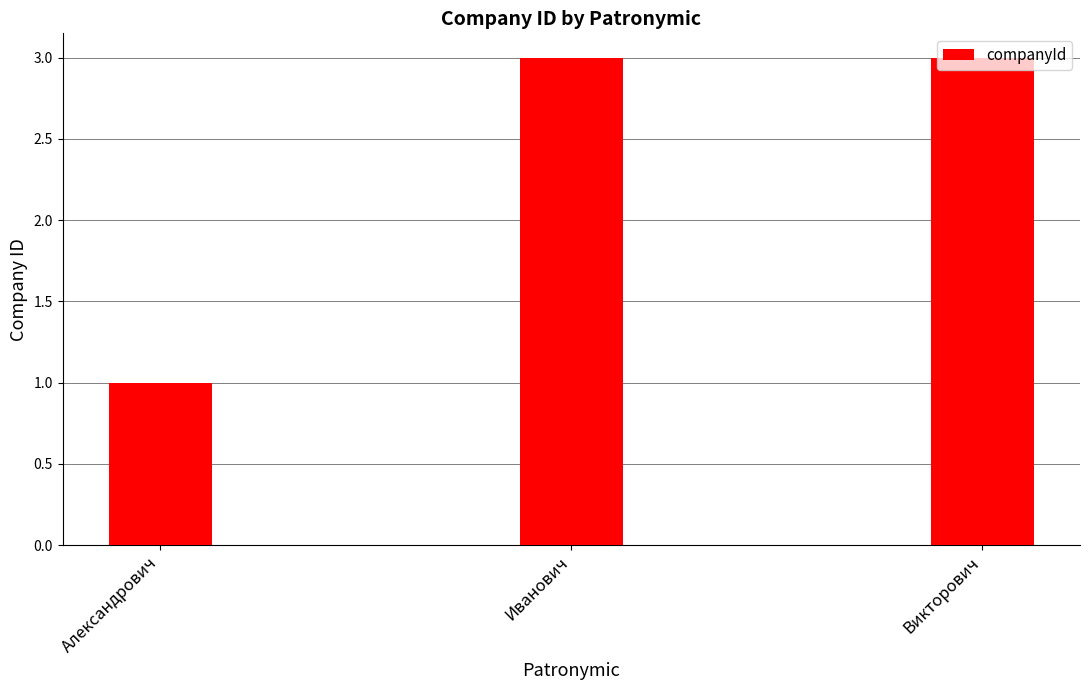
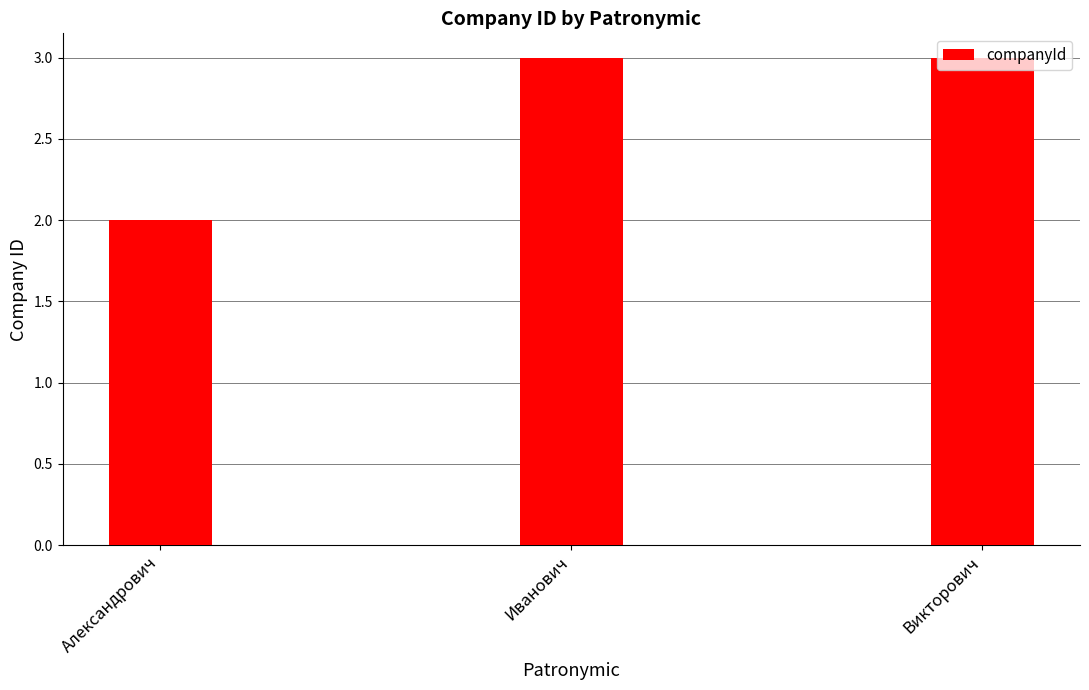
Александрович: 1 -> 2
